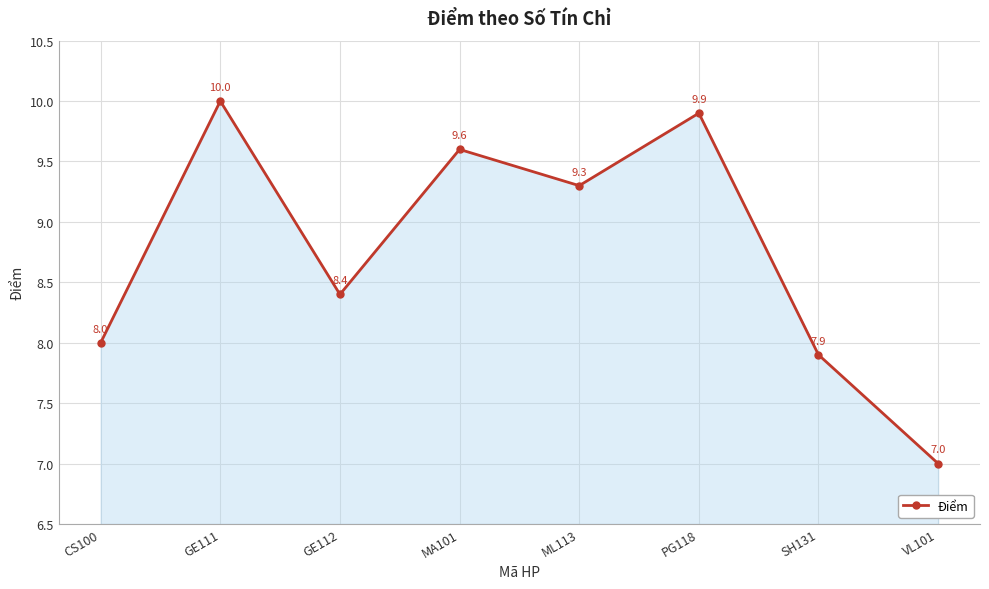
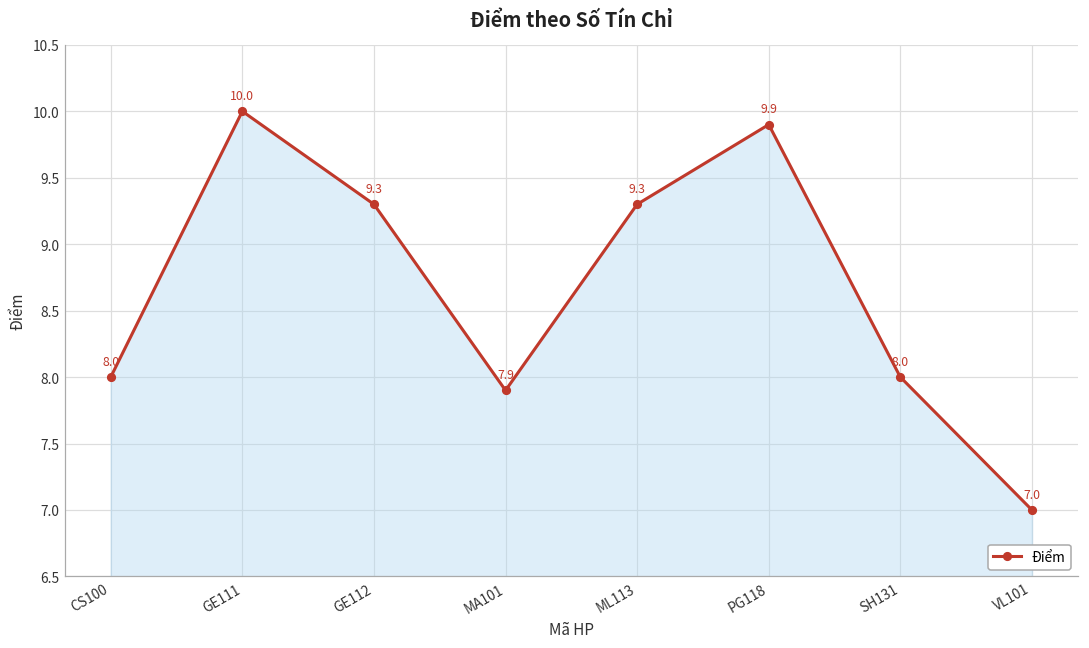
GE112: 8.4 -> 9.3
MA101: 9.6 -> 7.9
SH131: 7.9 -> 8.0
